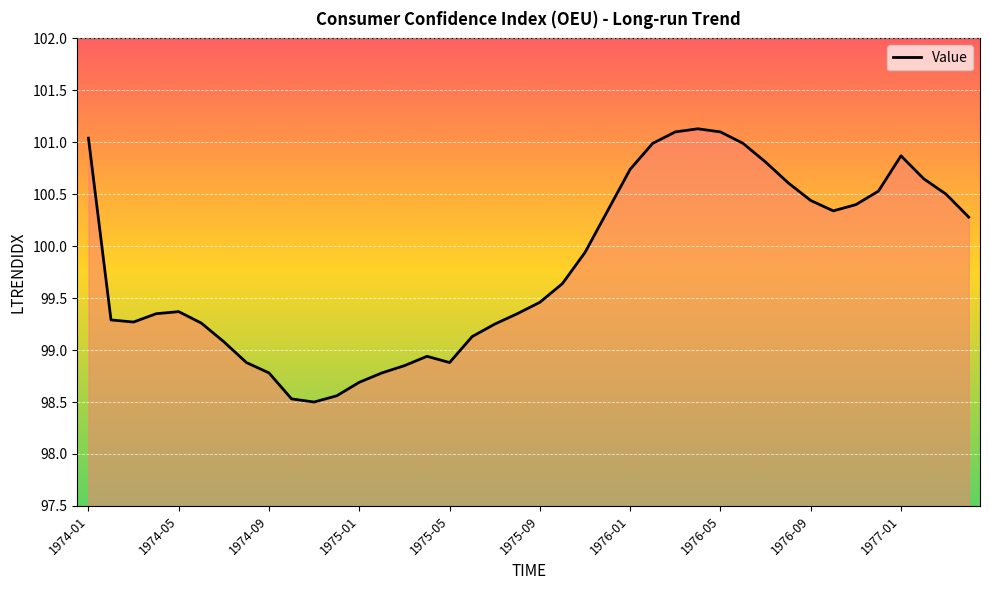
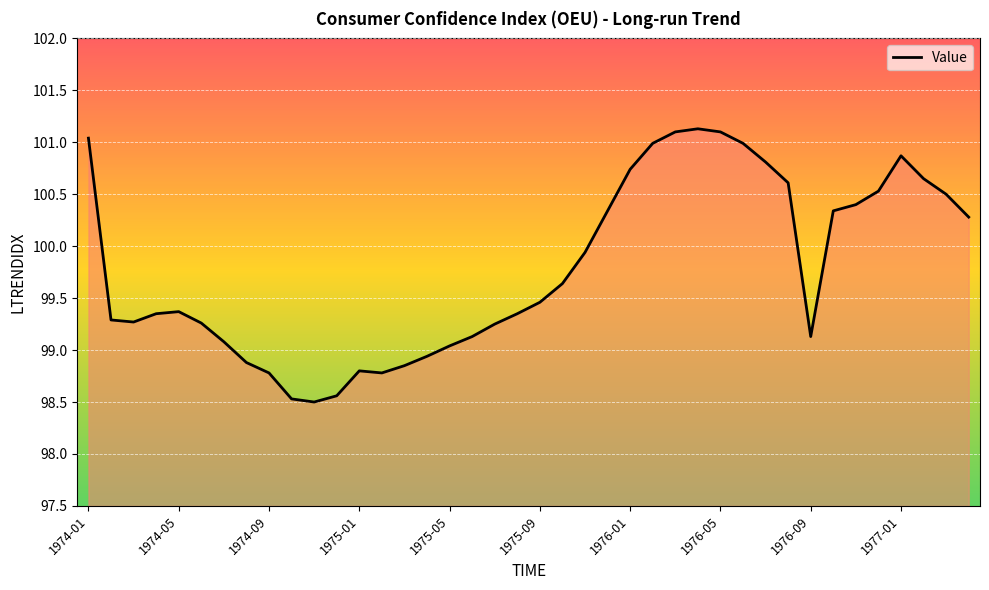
1975-01: 98.69 -> 98.80
1975-05: 98.88 -> 99.04
1976-09: 100.44 -> 99.13
